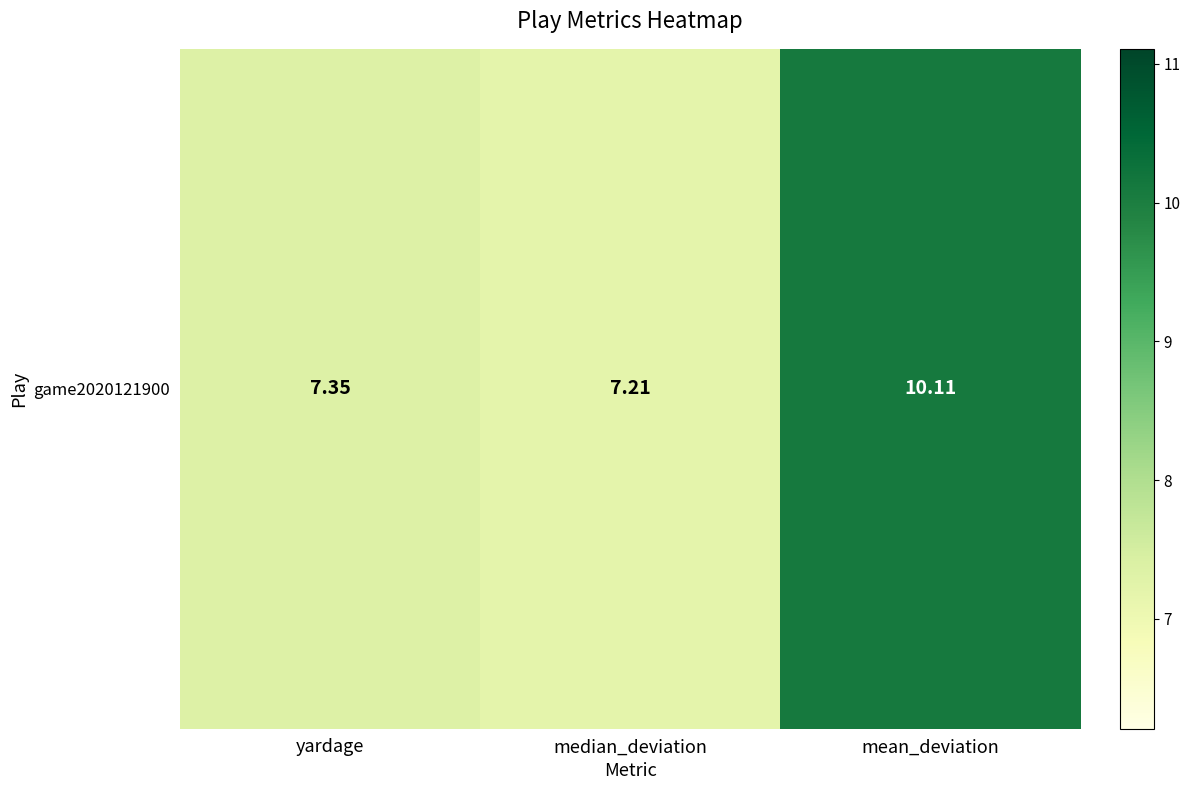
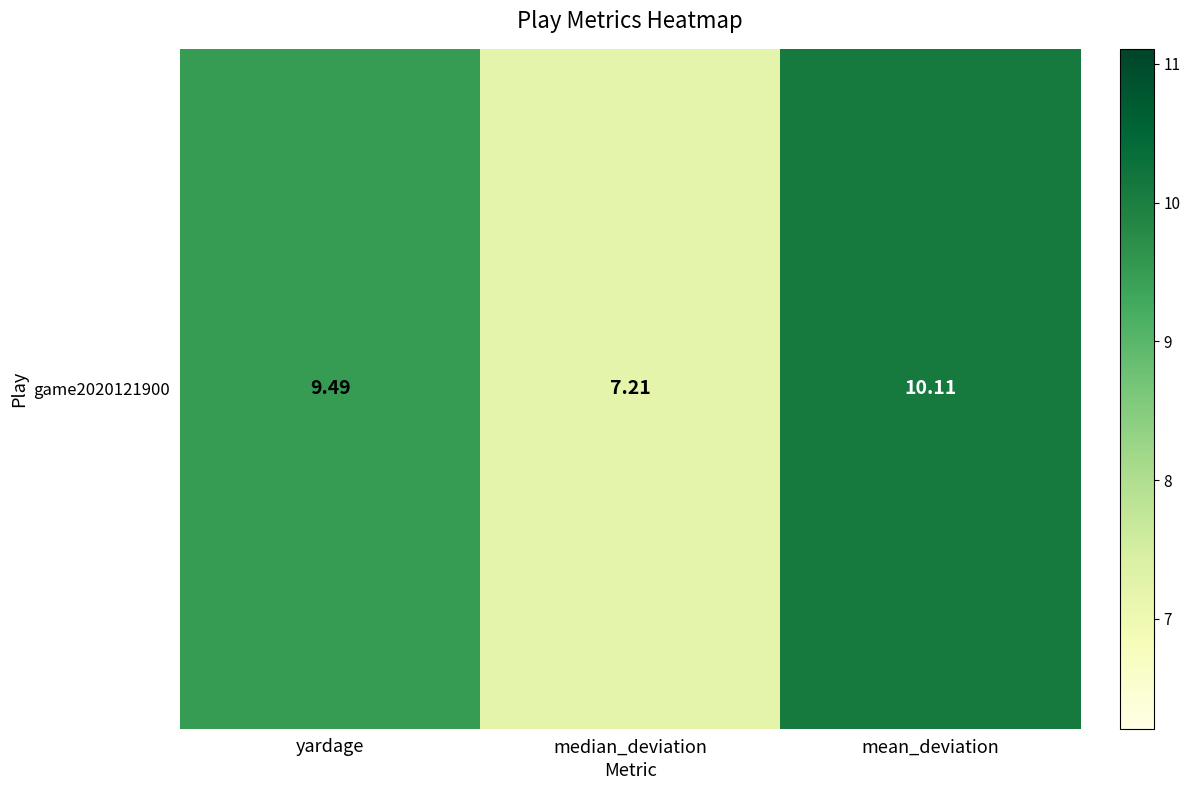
game2020121900, yardage: 7.35 -> 9.49
